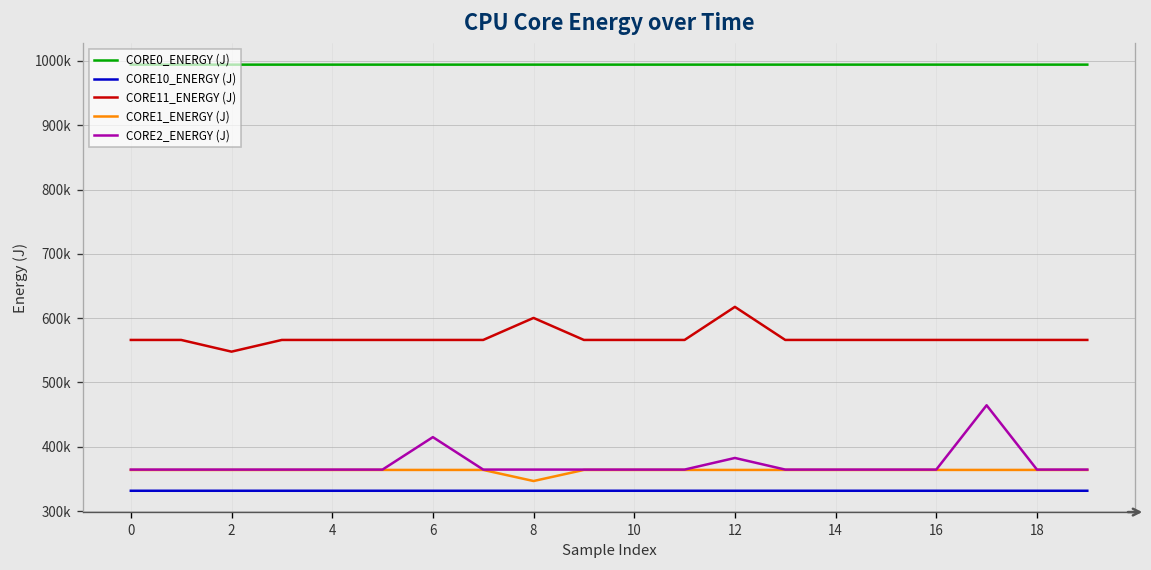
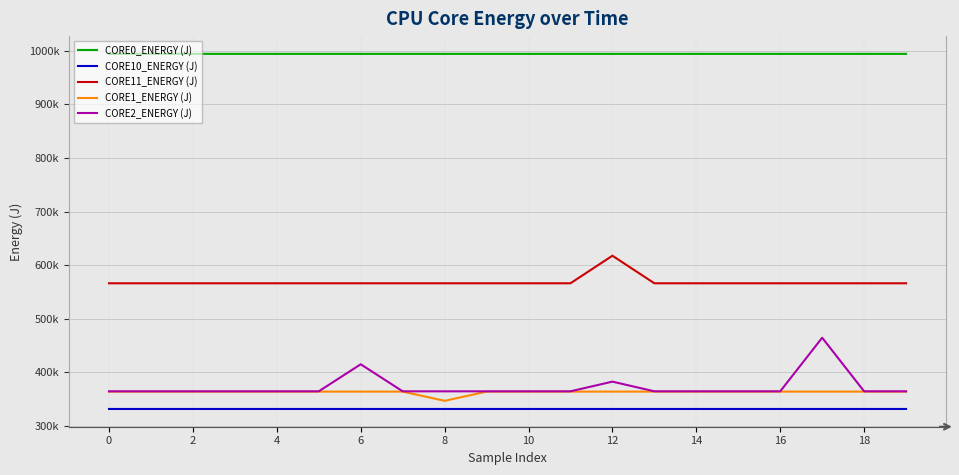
CORE11_ENERGY (J), 2: 550000 -> 570000
CORE11_ENERGY (J), 8: 600000 -> 570000
